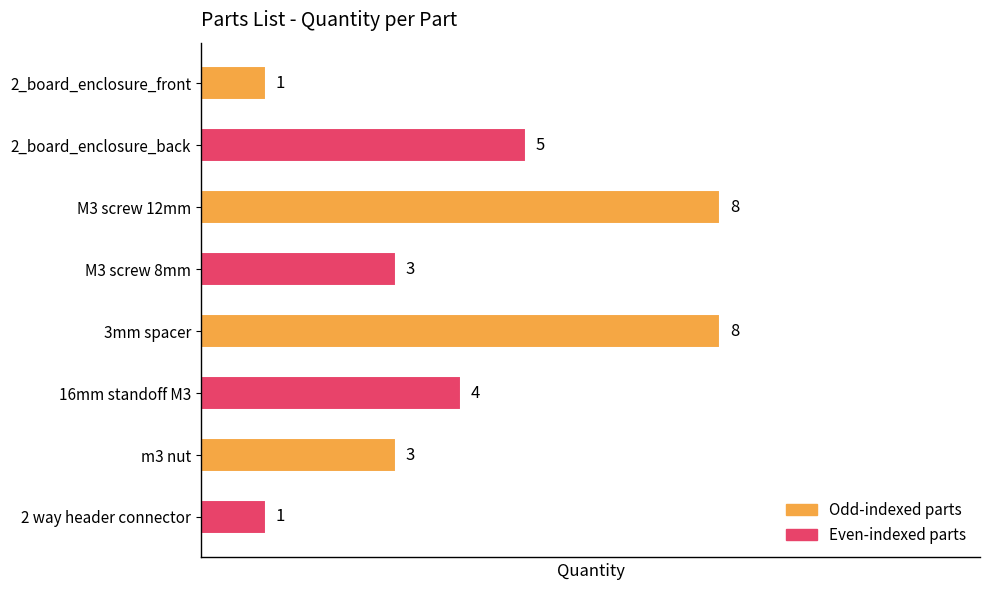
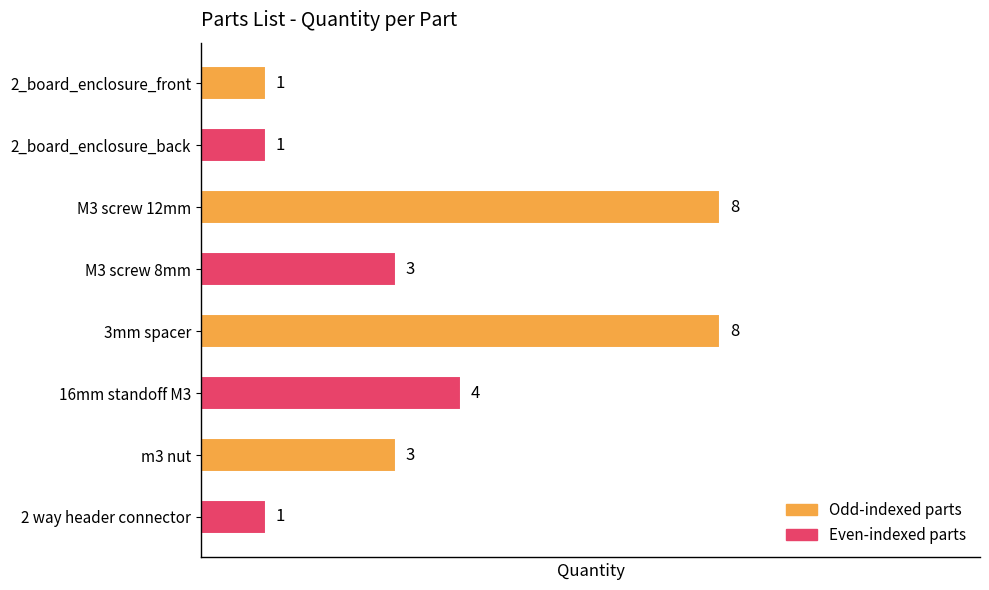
2_board_enclosure_back: 5 -> 1
